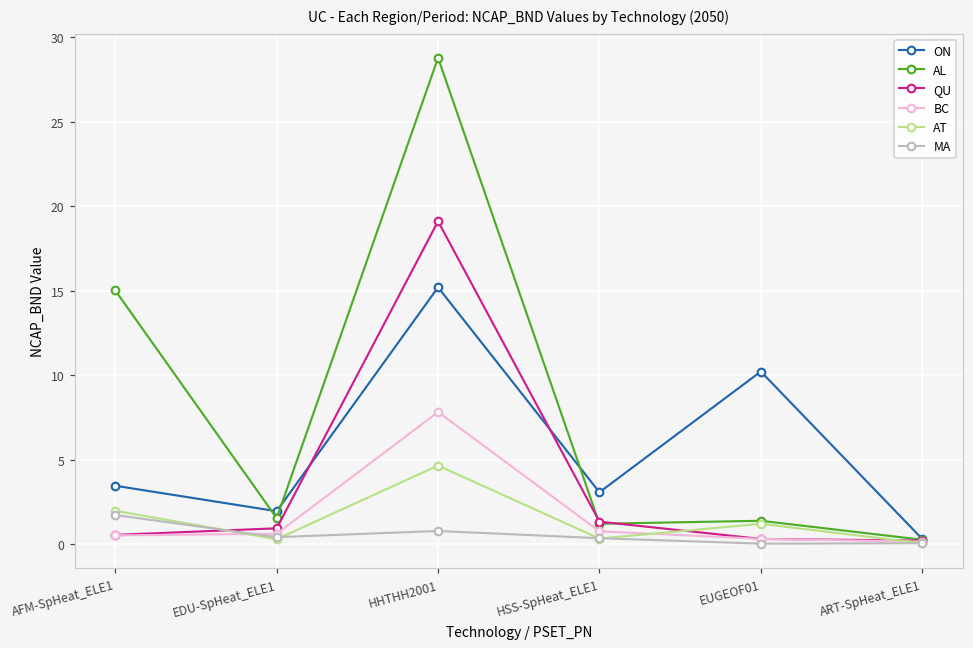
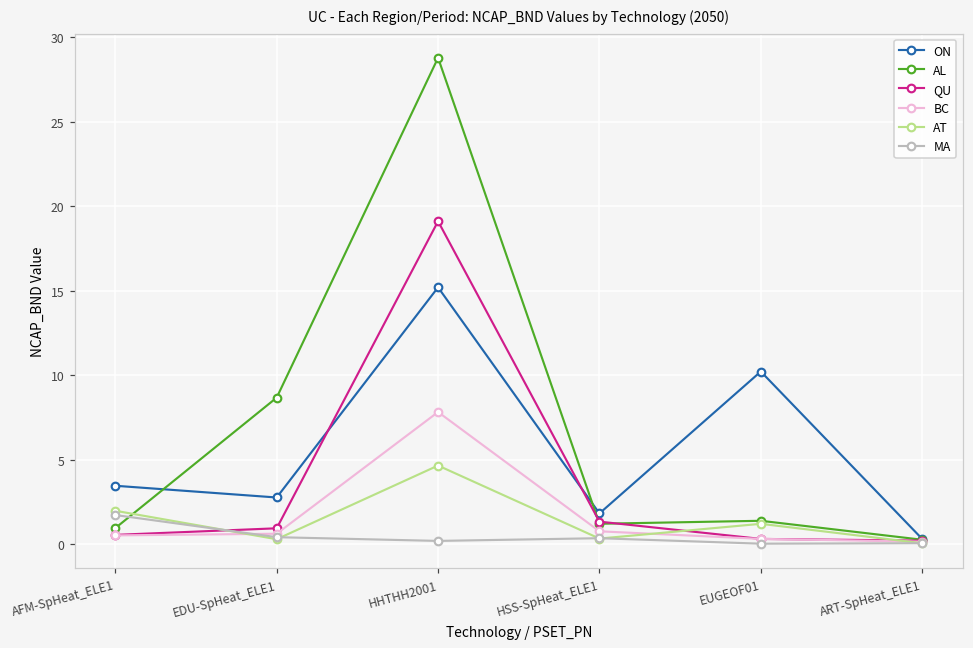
AL, AFM-SpHeat_ELE1: 15.0 -> 0.9
ON, EDU-SpHeat_ELE1: 1.9 -> 2.8
AL, EDU-SpHeat_ELE1: 1.5 -> 8.7
MA, HHTHH2001: 0.8 -> 0.2
ON, HSS-SpHeat_ELE1: 3.1 -> 1.8
